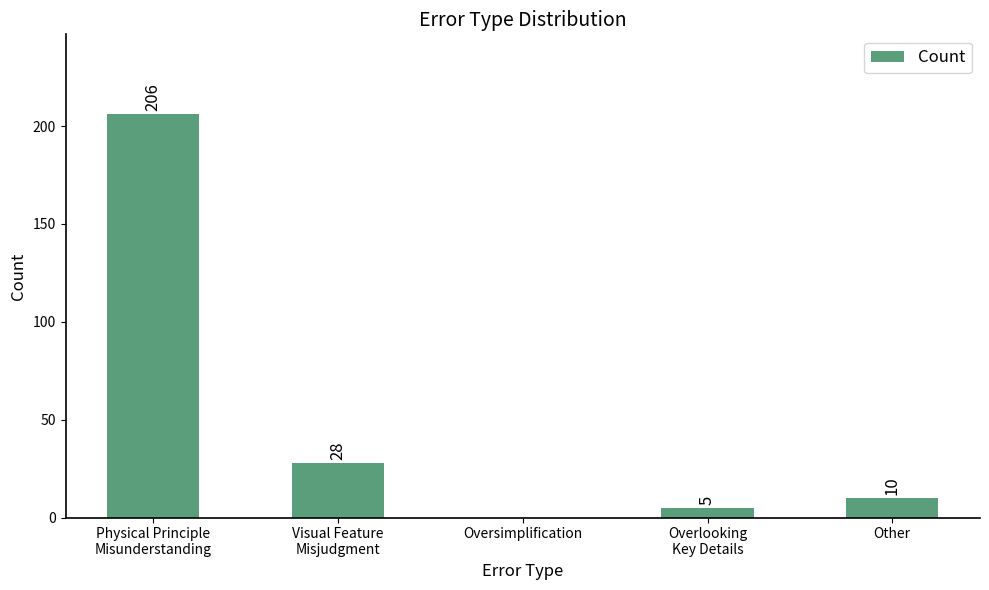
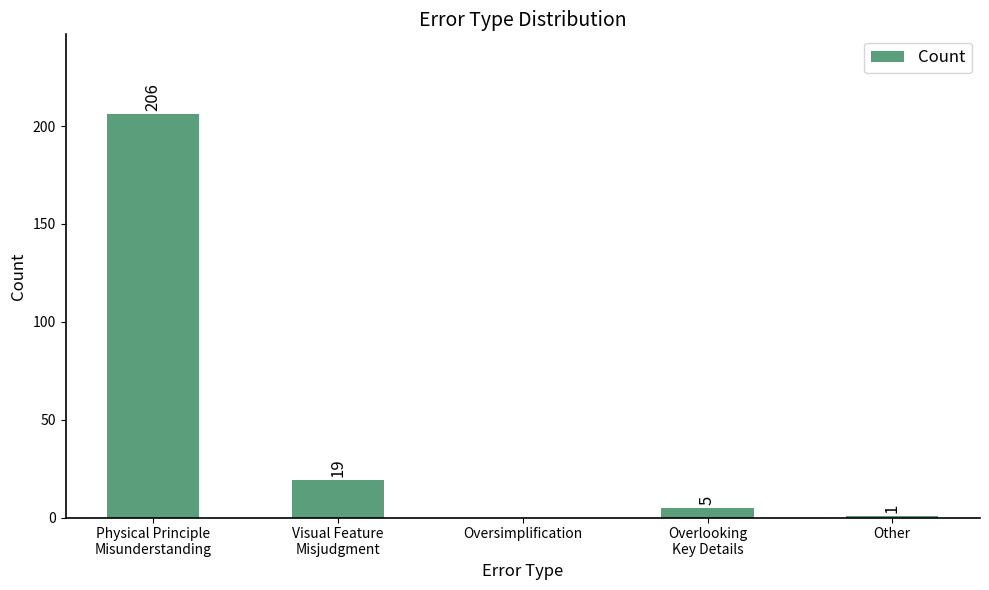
Visual Feature Misjudgment: 28 -> 19
Other: 10 -> 1
